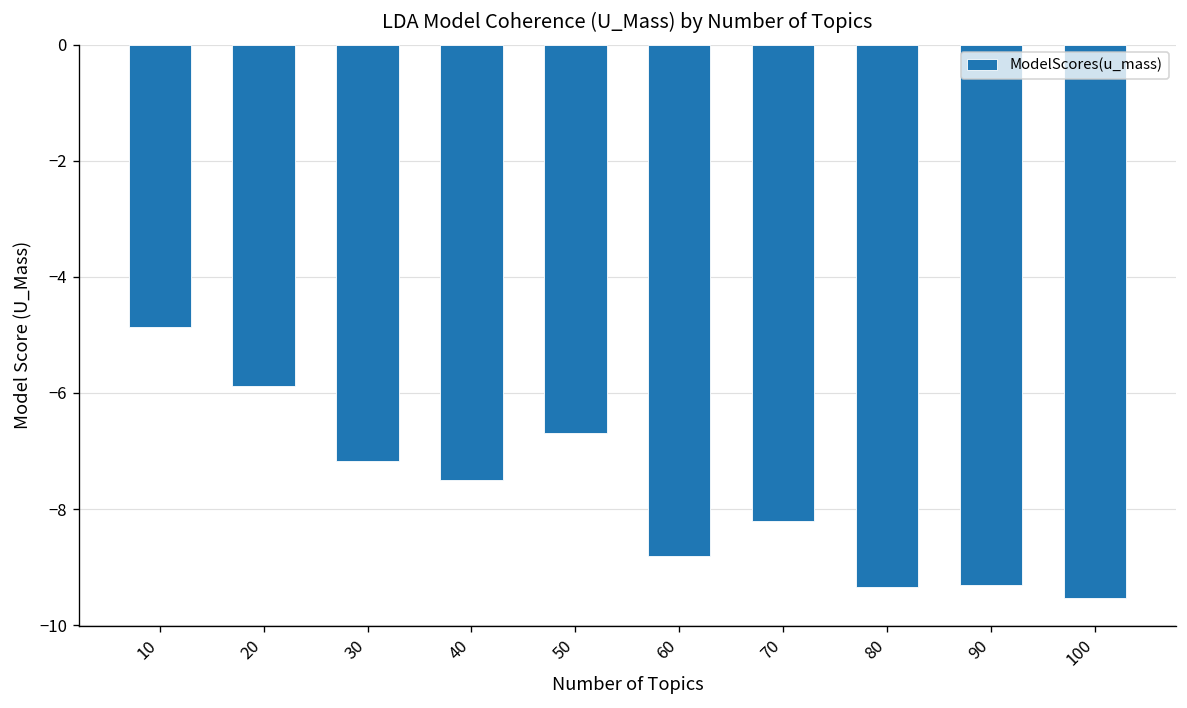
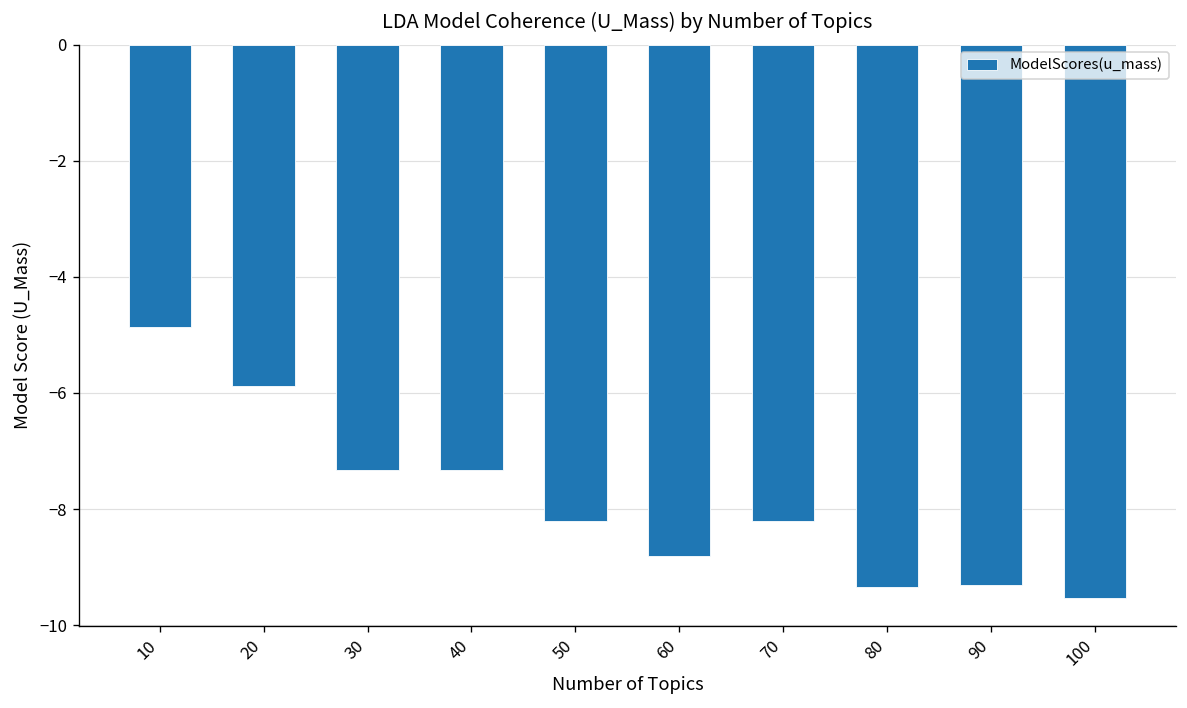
30: -7.2 -> -7.3
40: -7.5 -> -7.3
50: -6.7 -> -8.2
